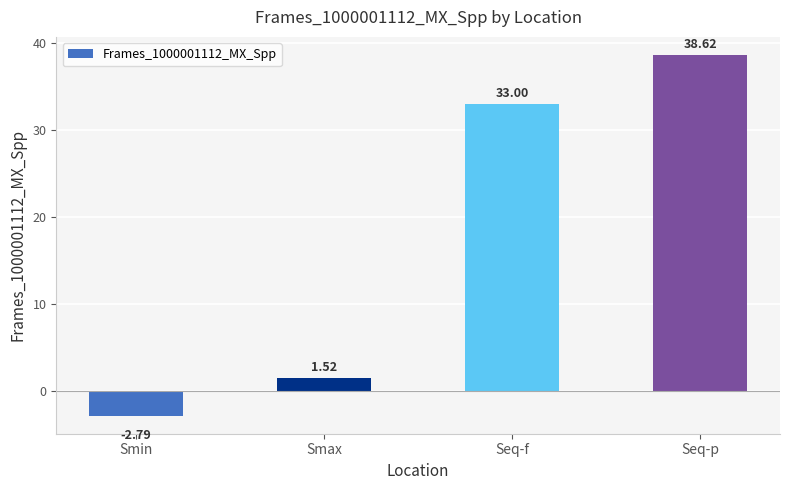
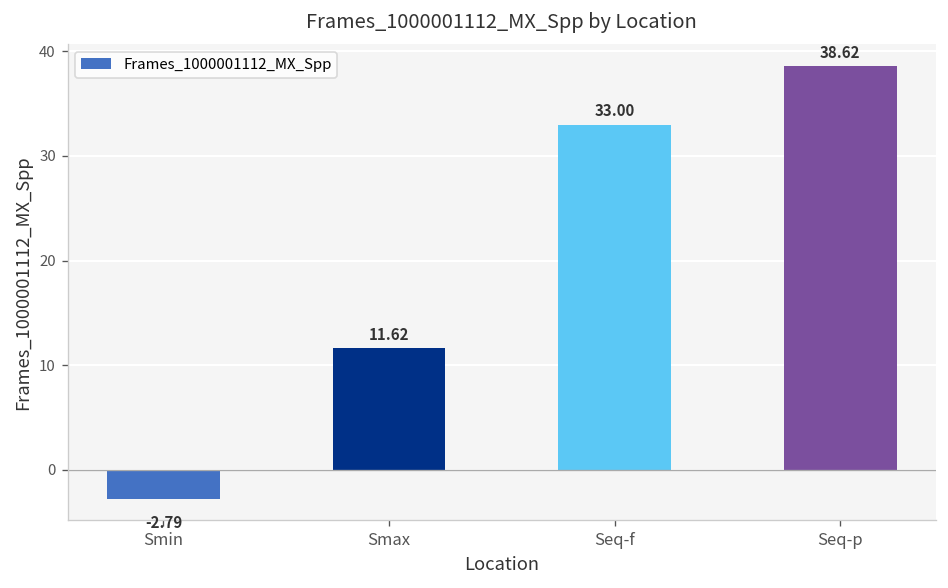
Smax: 1.52 -> 11.62
